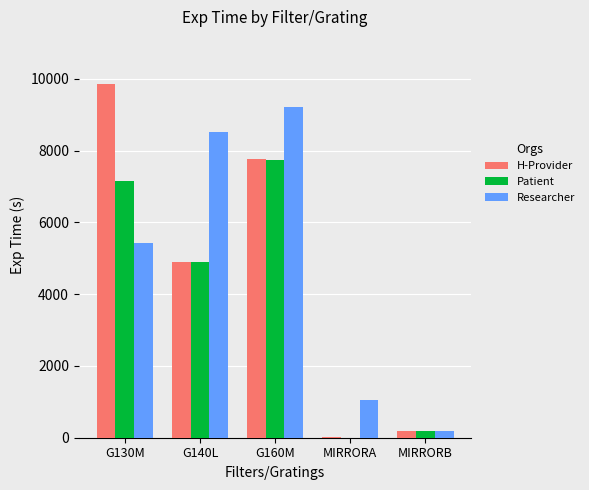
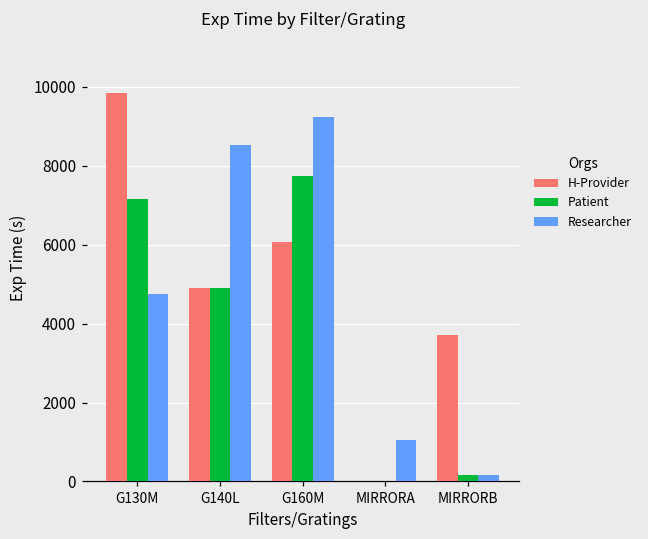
Researcher, G130M: 5400 -> 4700
H-Provider, G160M: 7800 -> 6100
H-Provider, MIRRORB: 200 -> 3700
